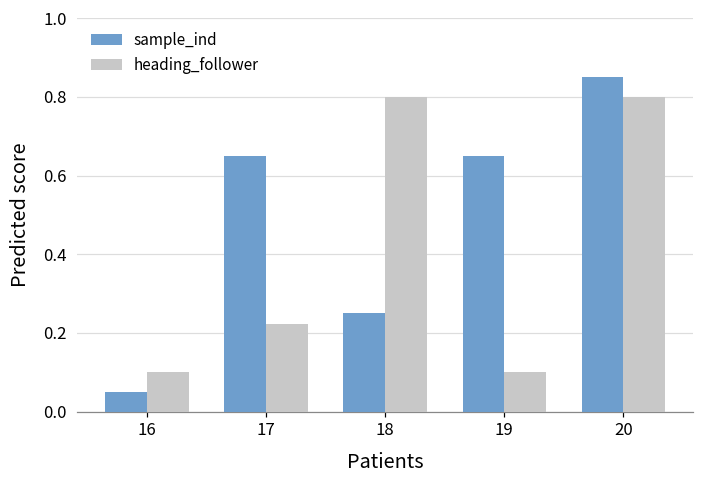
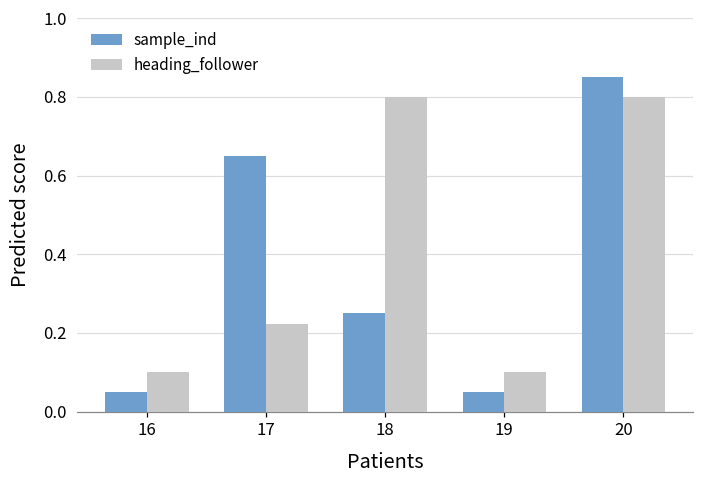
sample_ind, 19: 0.65 -> 0.05
